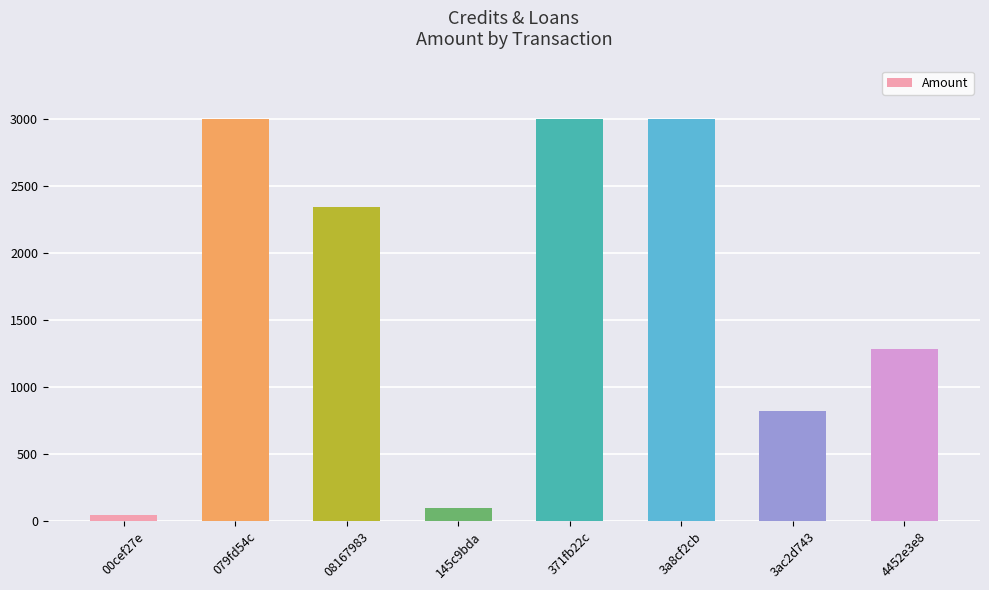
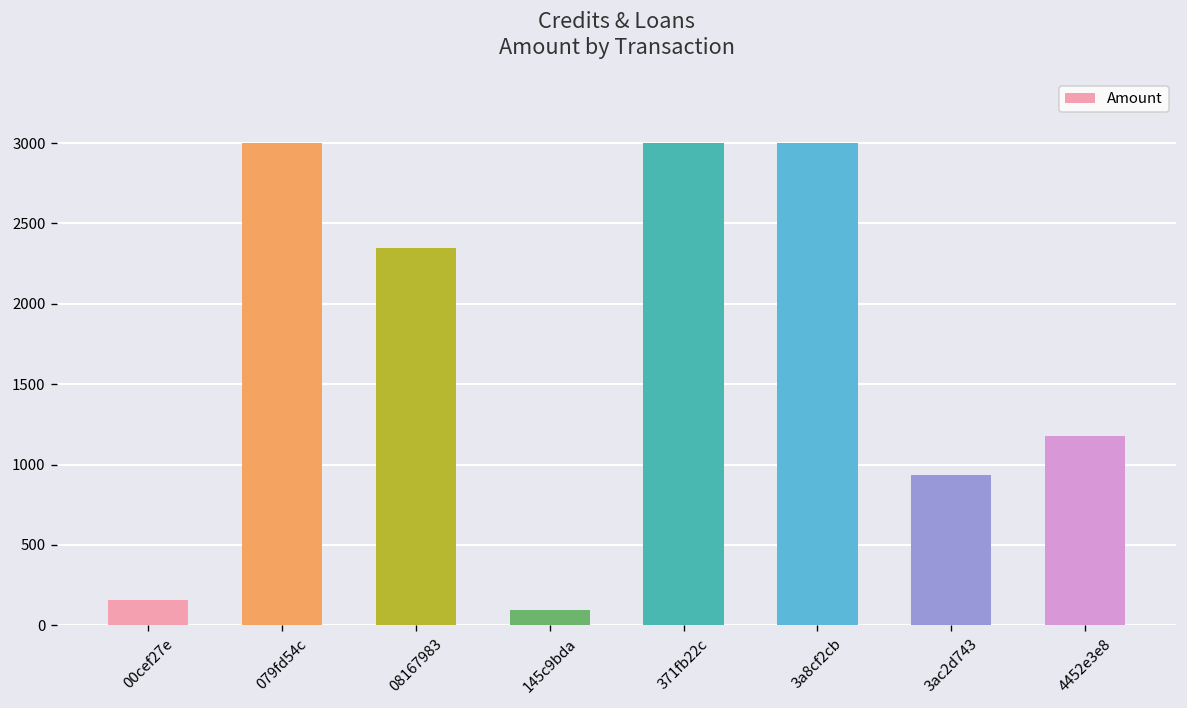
00cef27e: 40 -> 160
3ac2d743: 830 -> 930
4452e3e8: 1280 -> 1180
